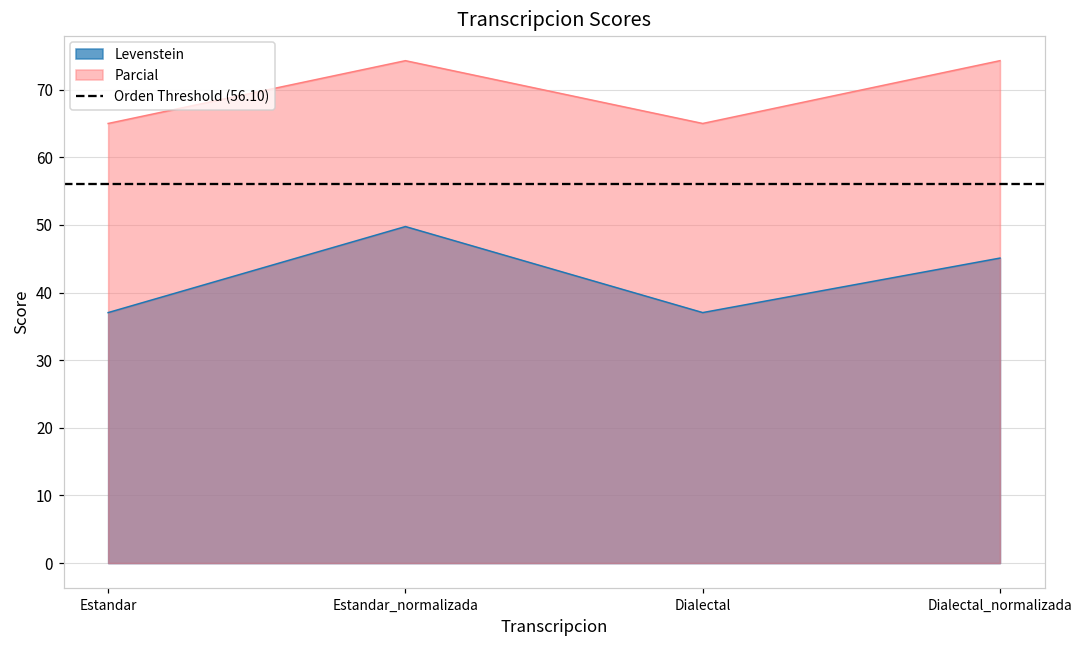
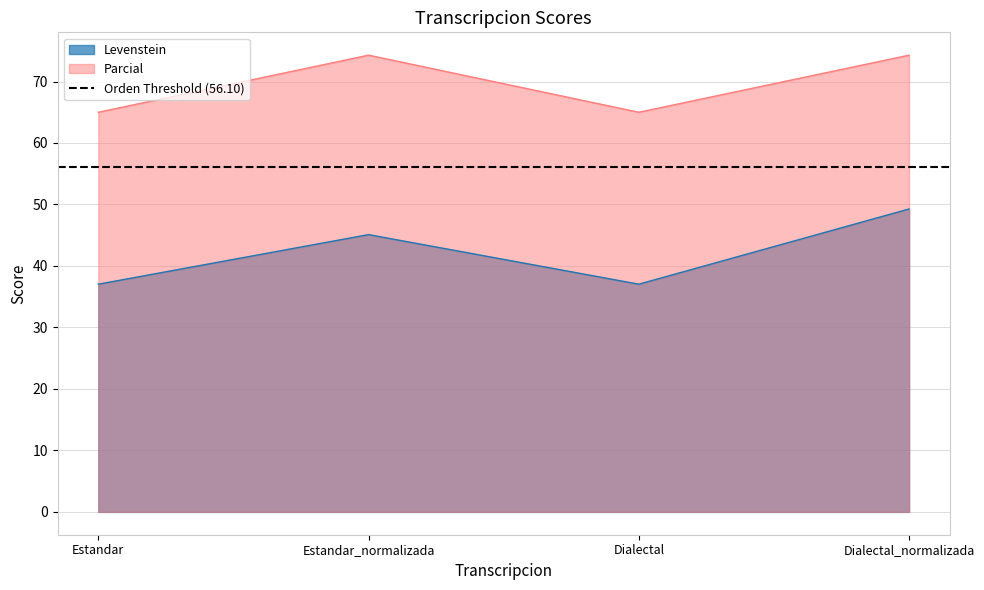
Levenstein, Estandar_normalizada: 50 -> 45
Levenstein, Dialectal_normalizada: 45 -> 49
